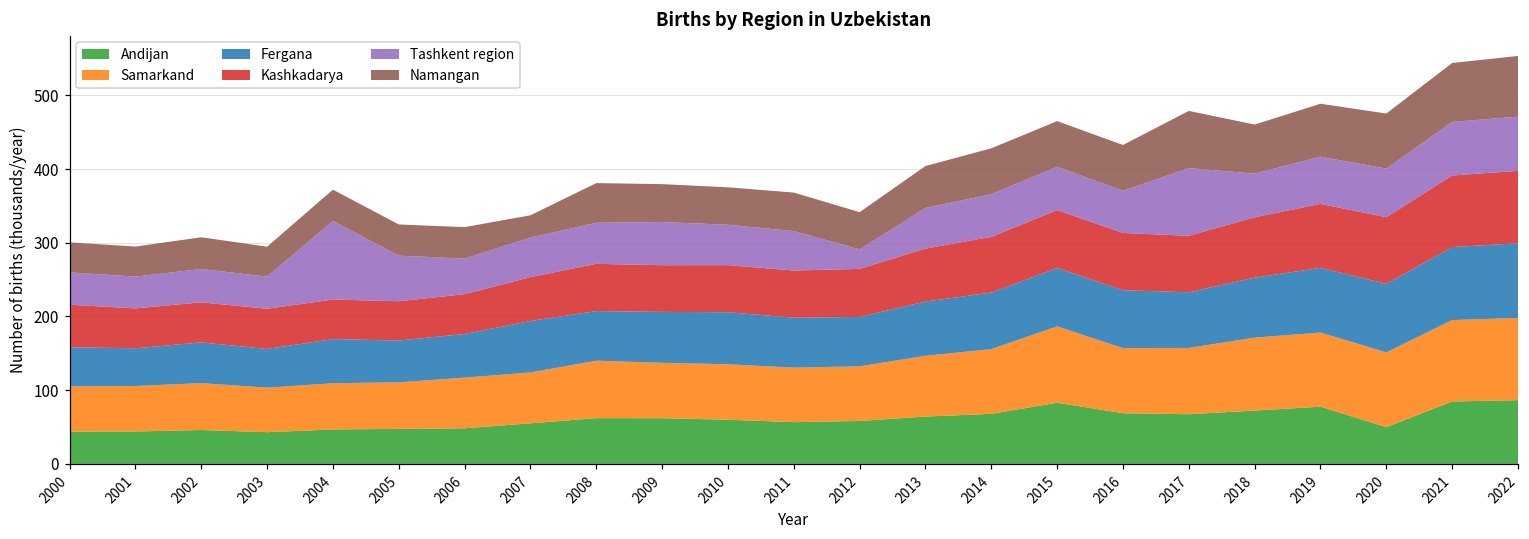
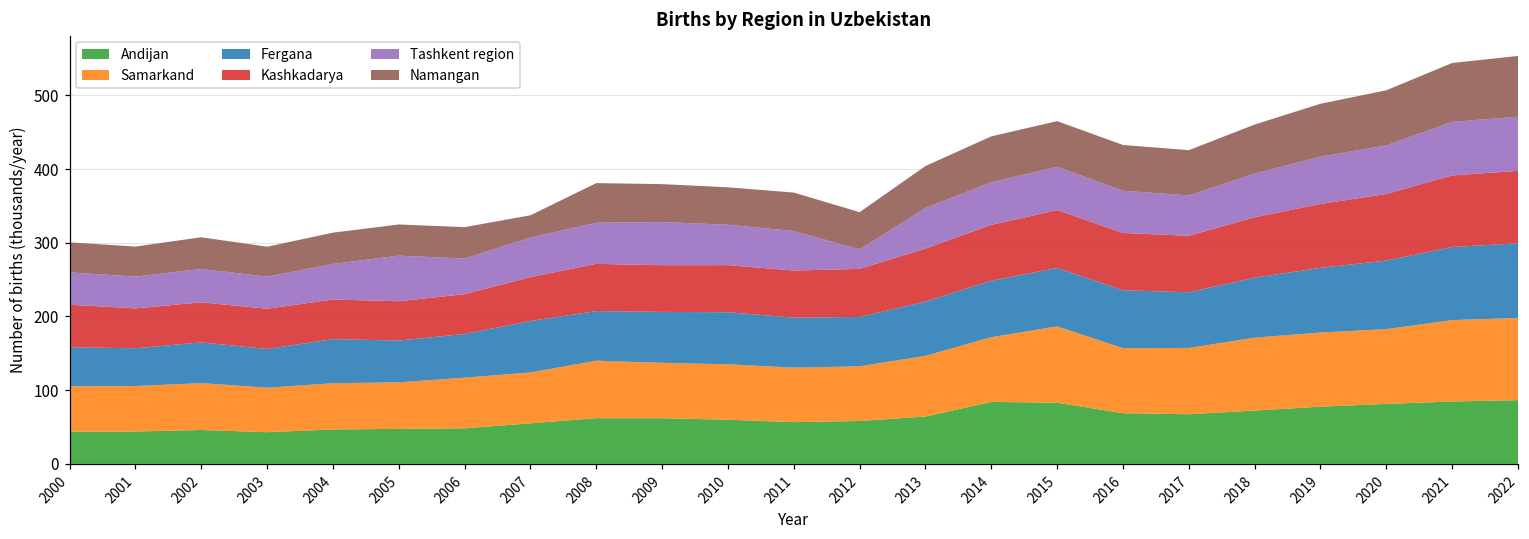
Tashkent region, 2004: 110 -> 50
Andijan, 2014: 70 -> 80
Tashkent region, 2017: 90 -> 50
Namangan, 2017: 80 -> 60
Andijan, 2020: 50 -> 80
